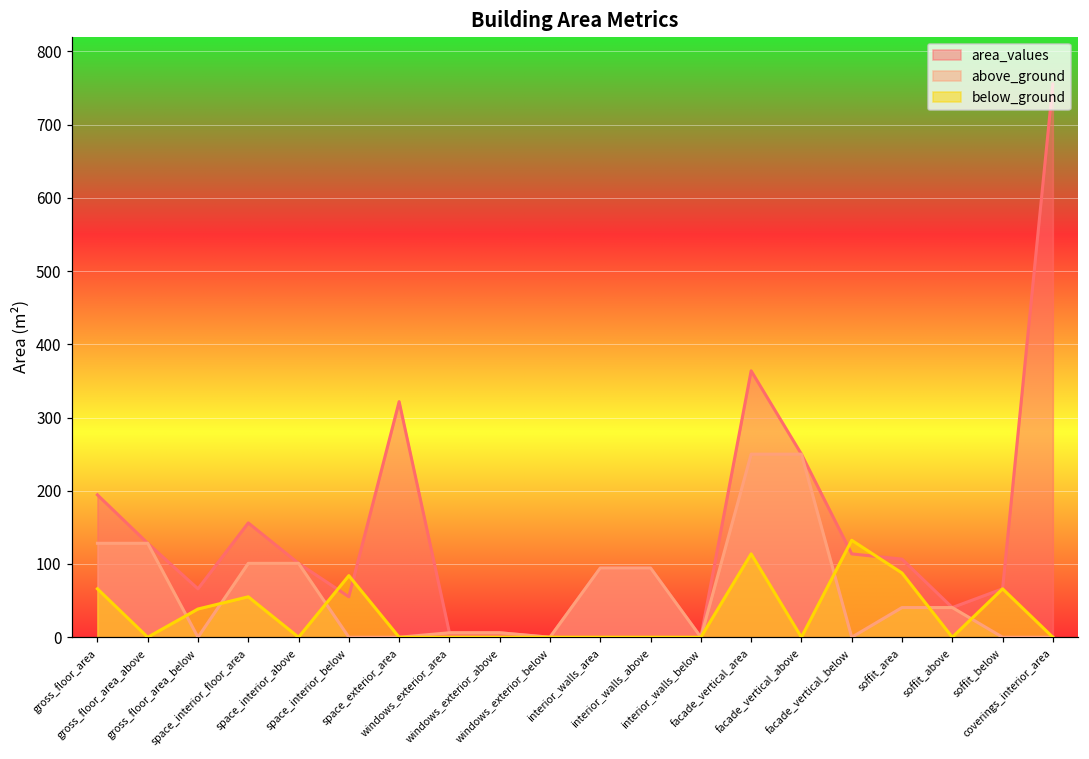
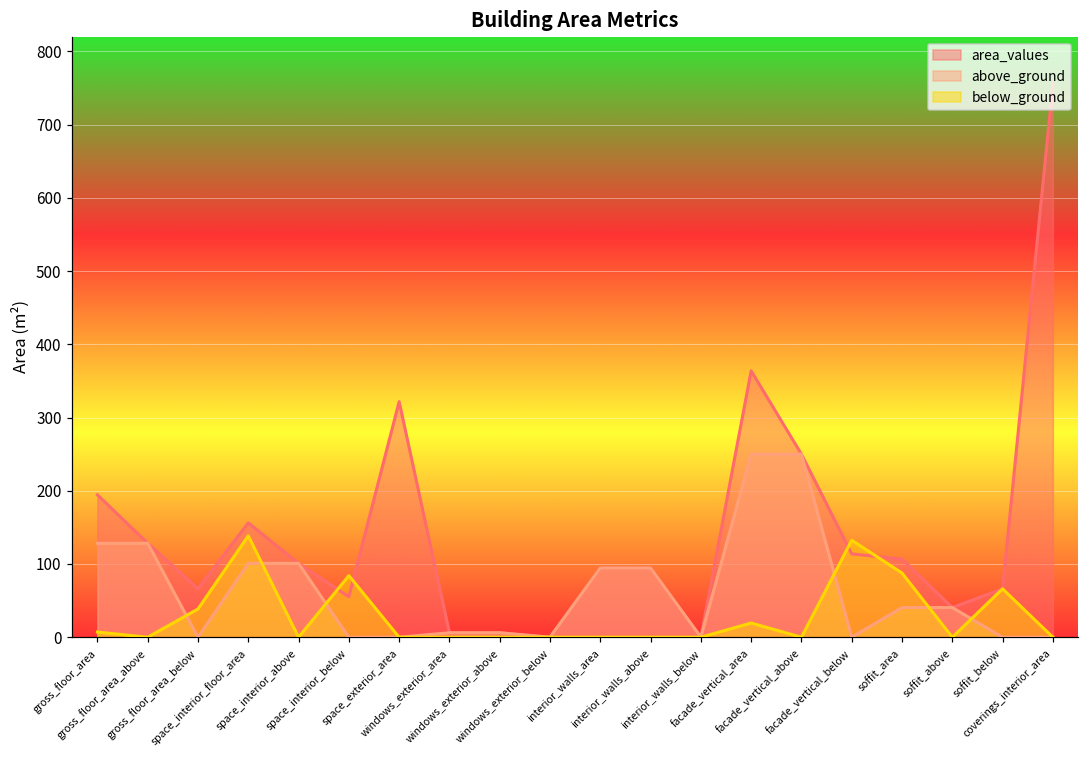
below_ground, gross_floor_area: 70 -> 10
below_ground, space_interior_floor_area: 60 -> 140
below_ground, facade_vertical_area: 110 -> 20
